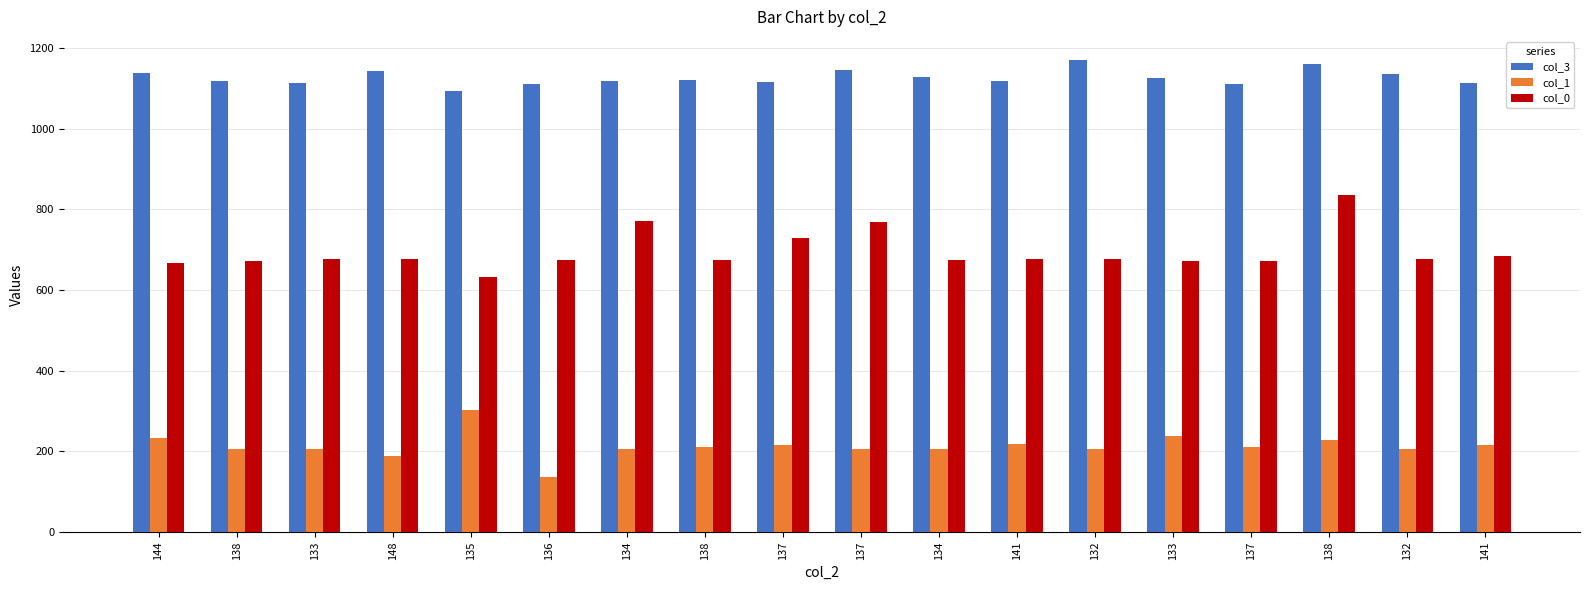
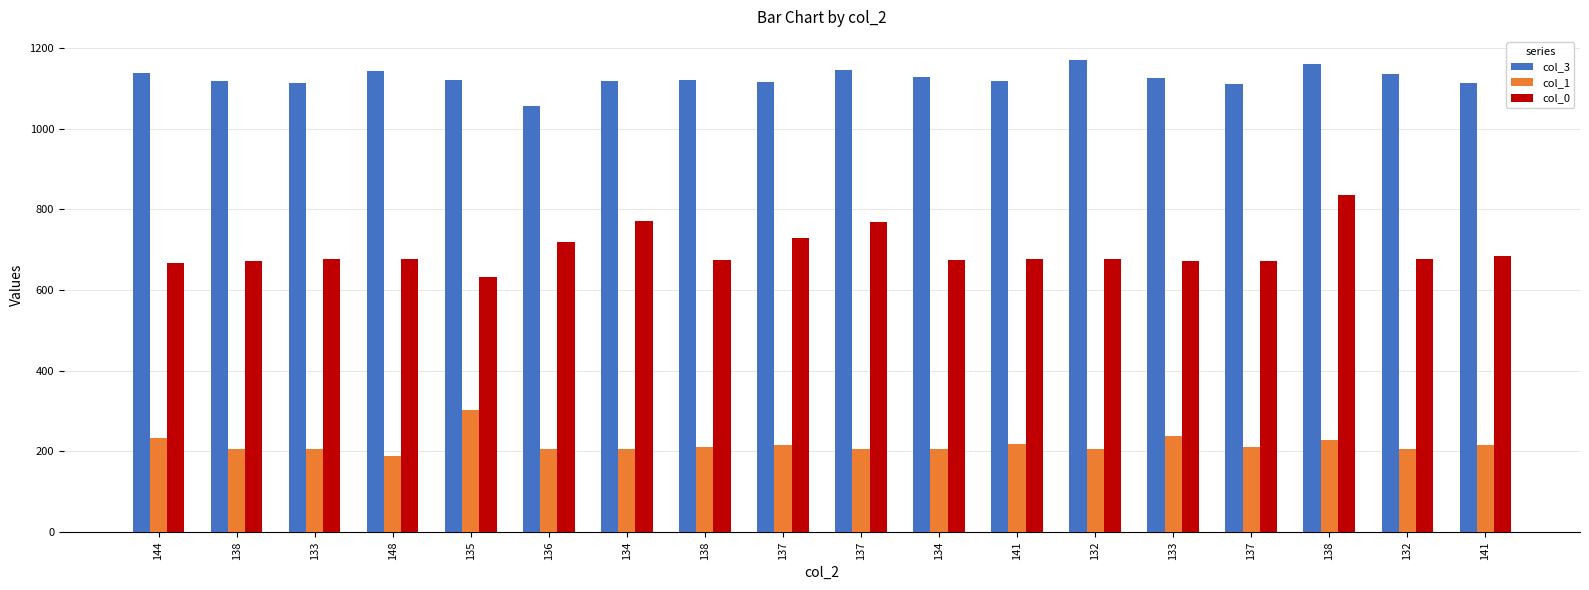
col_3, 135: 1090 -> 1120
col_3, 136: 1110 -> 1060
col_1, 136: 140 -> 210
col_0, 136: 670 -> 720
